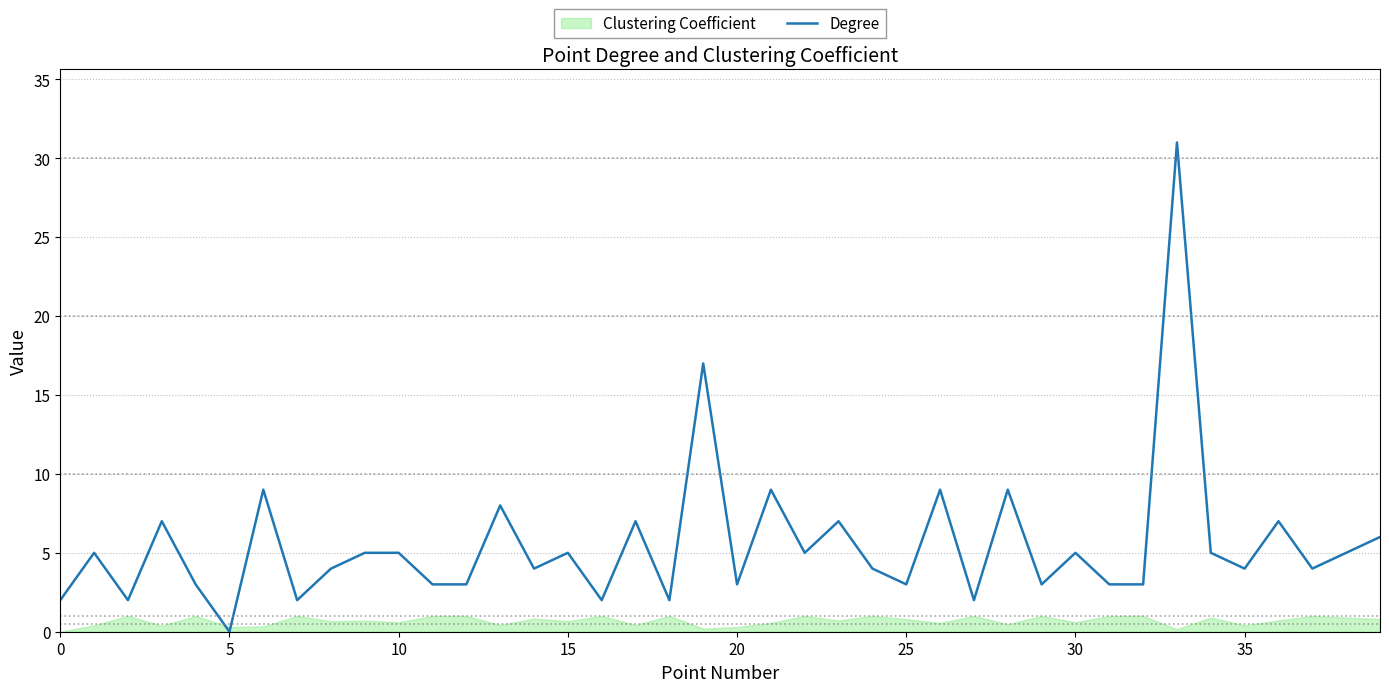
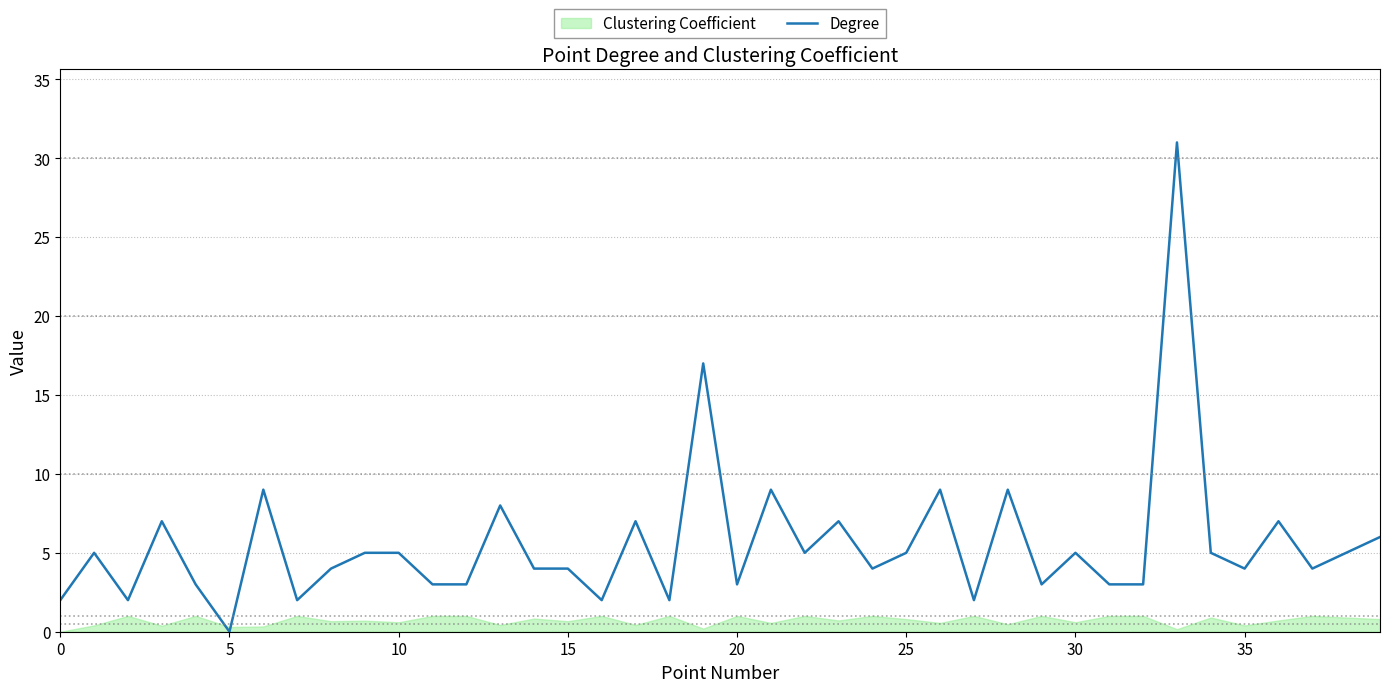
Degree, 15: 5 -> 4
Clustering Coefficient, 20: 0.3 -> 1.0
Degree, 25: 3 -> 5
